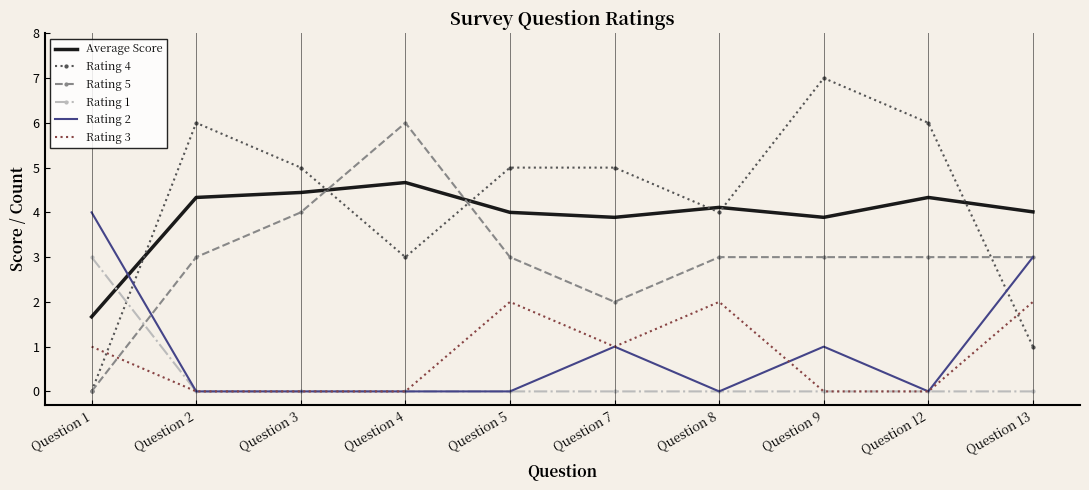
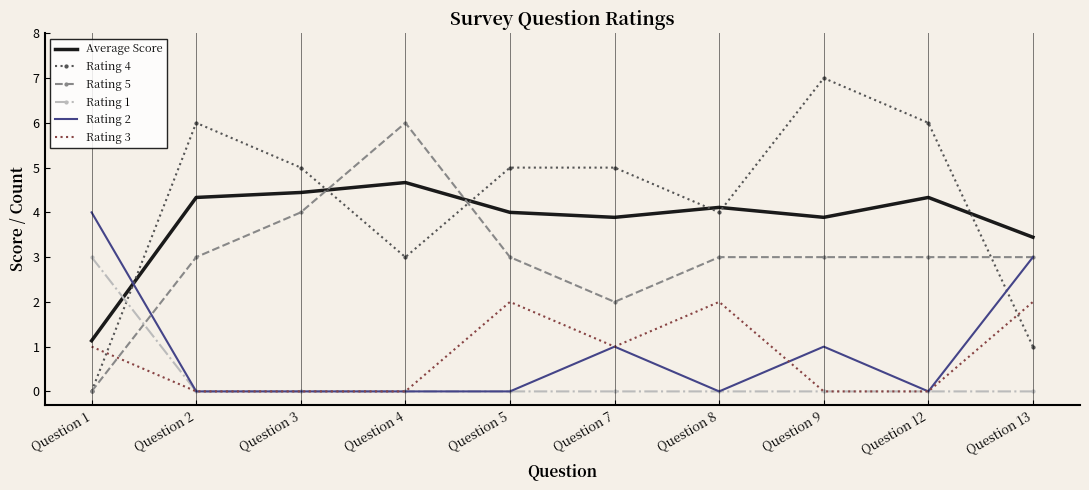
Average Score, Question 1: 1.7 -> 1.1
Average Score, Question 13: 4.0 -> 3.4
